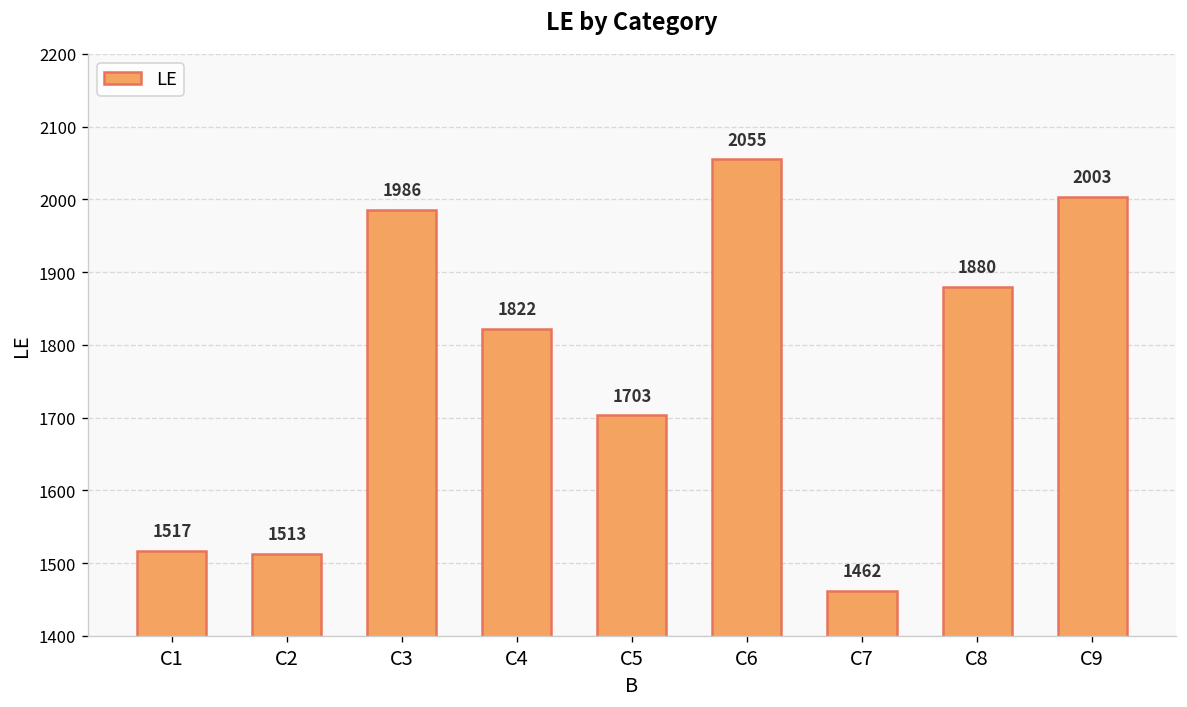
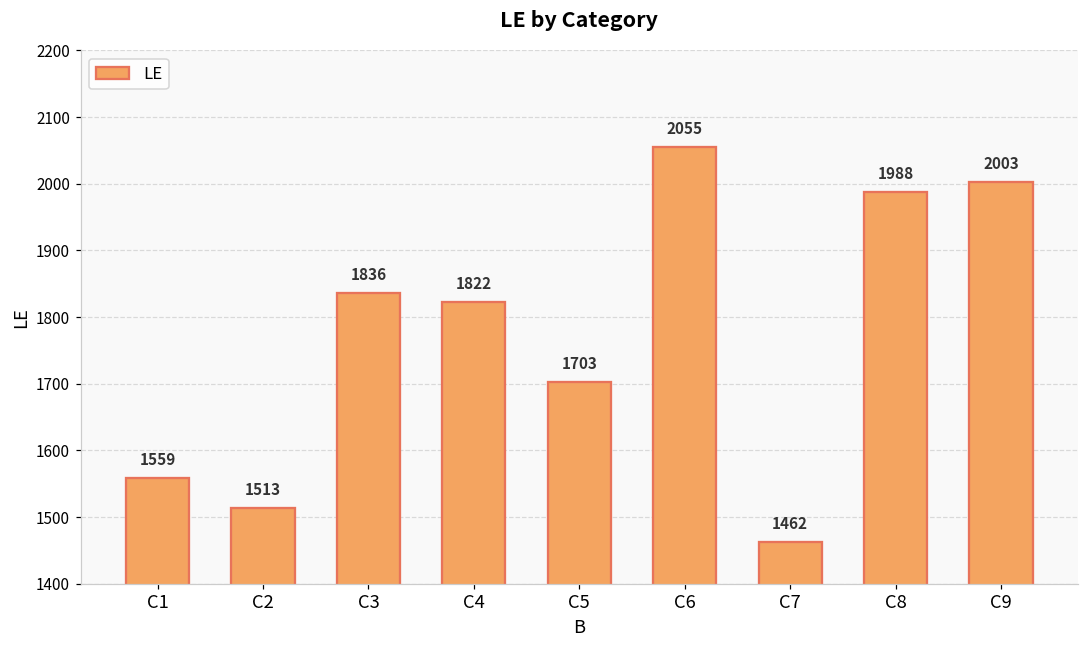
C1: 1517 -> 1559
C3: 1986 -> 1836
C8: 1880 -> 1988
